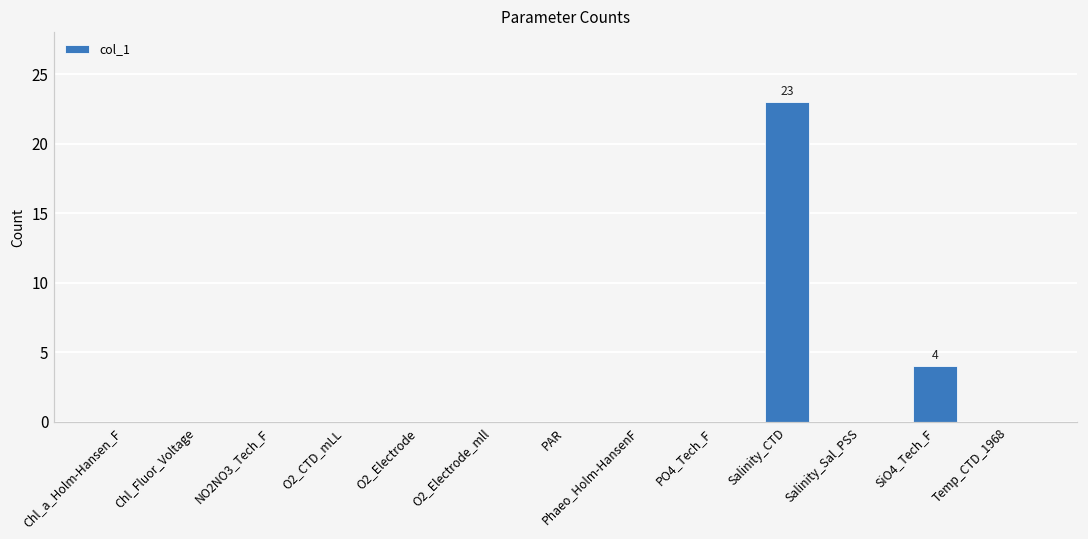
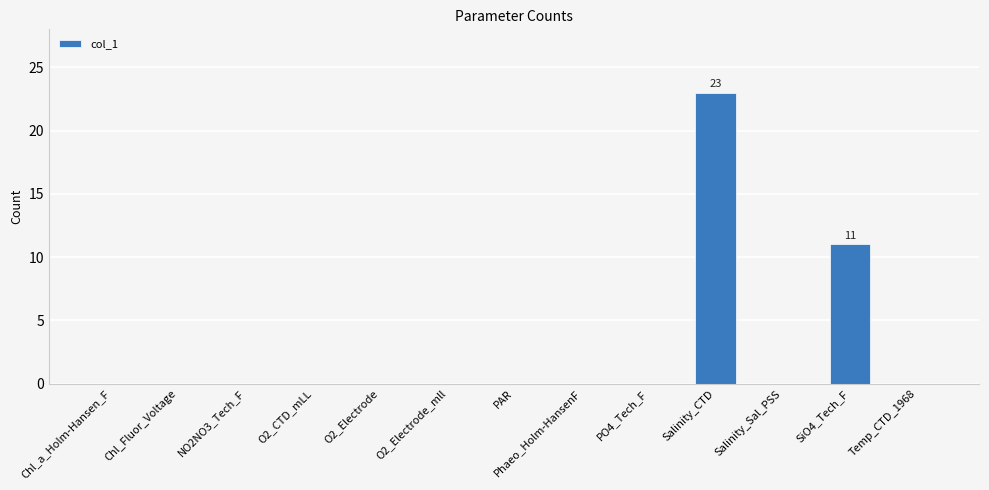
SiO4_Tech_F: 4 -> 11
